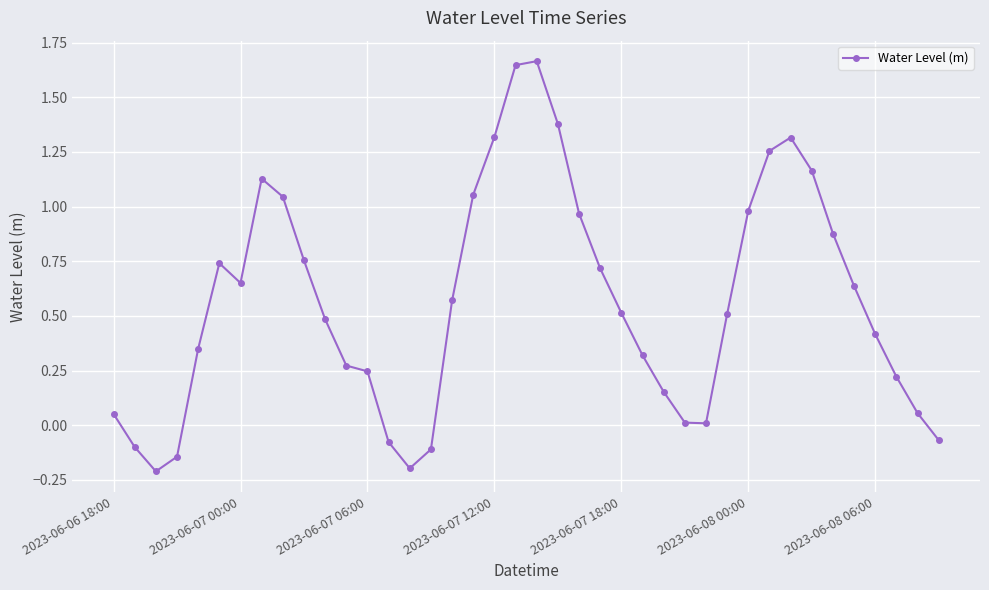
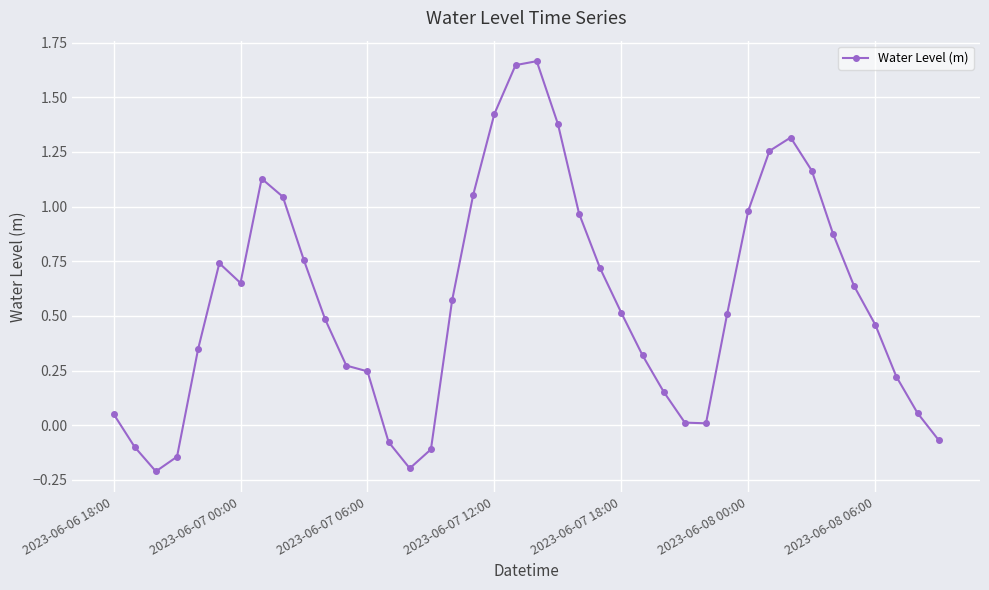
2023-06-07 12:00: 1.32 -> 1.42
2023-06-08 06:00: 0.42 -> 0.46
